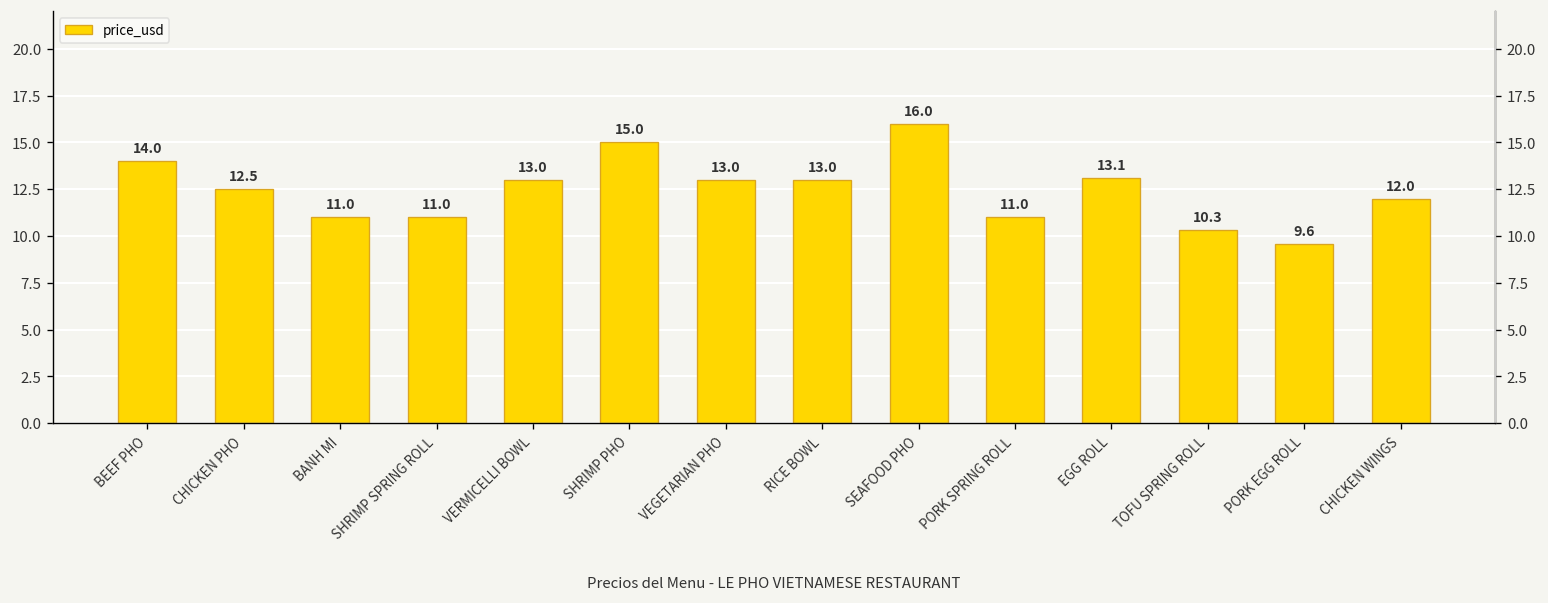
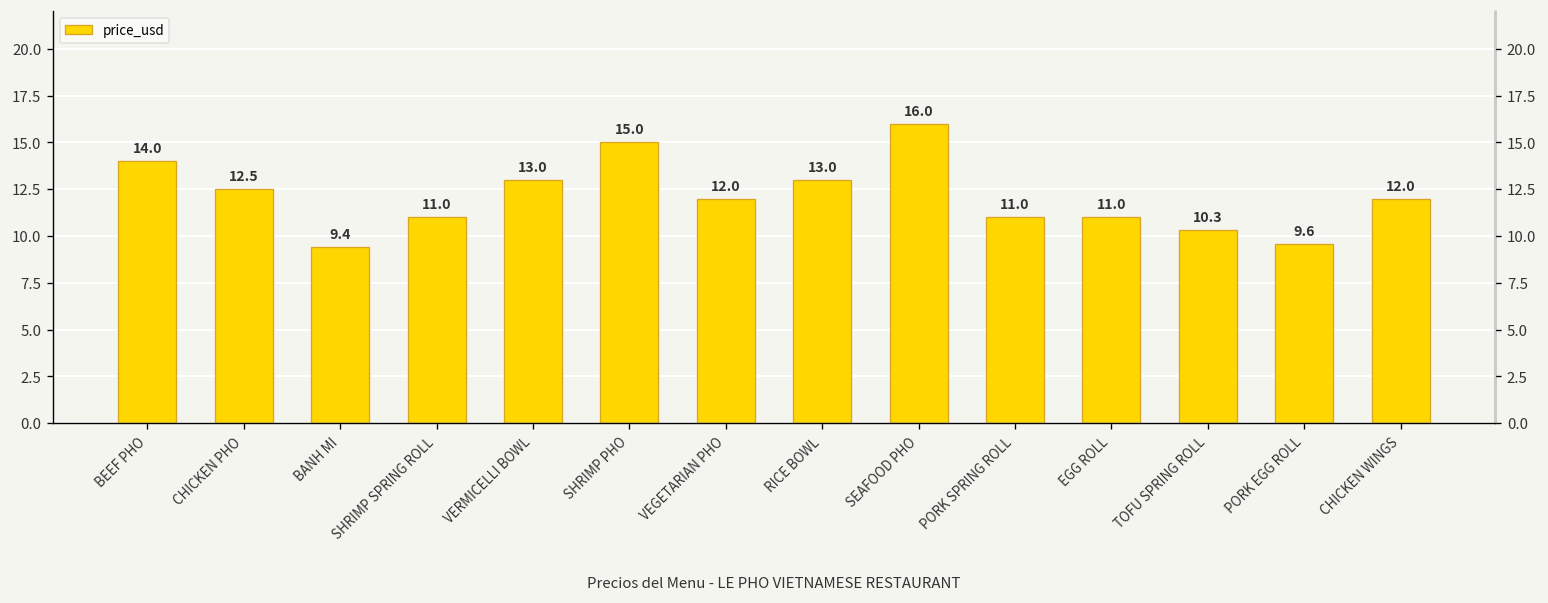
BANH MI: 11.0 -> 9.4
VEGETARIAN PHO: 13.0 -> 12.0
EGG ROLL: 13.1 -> 11.0
